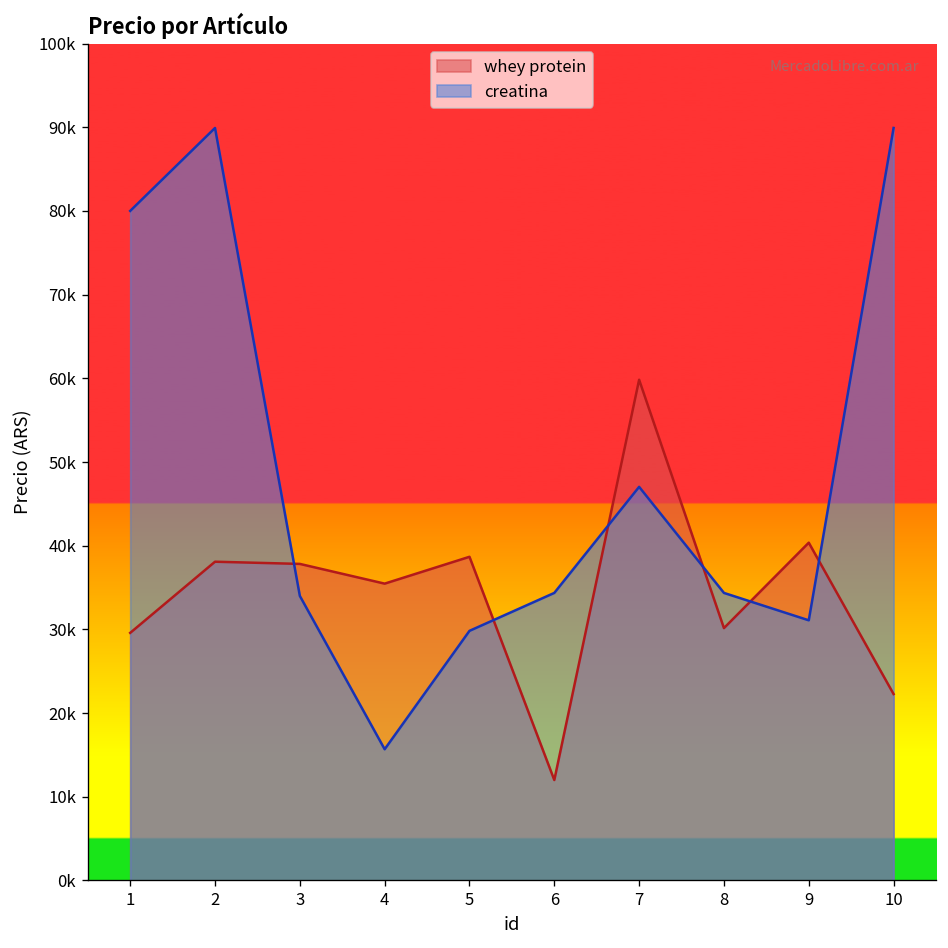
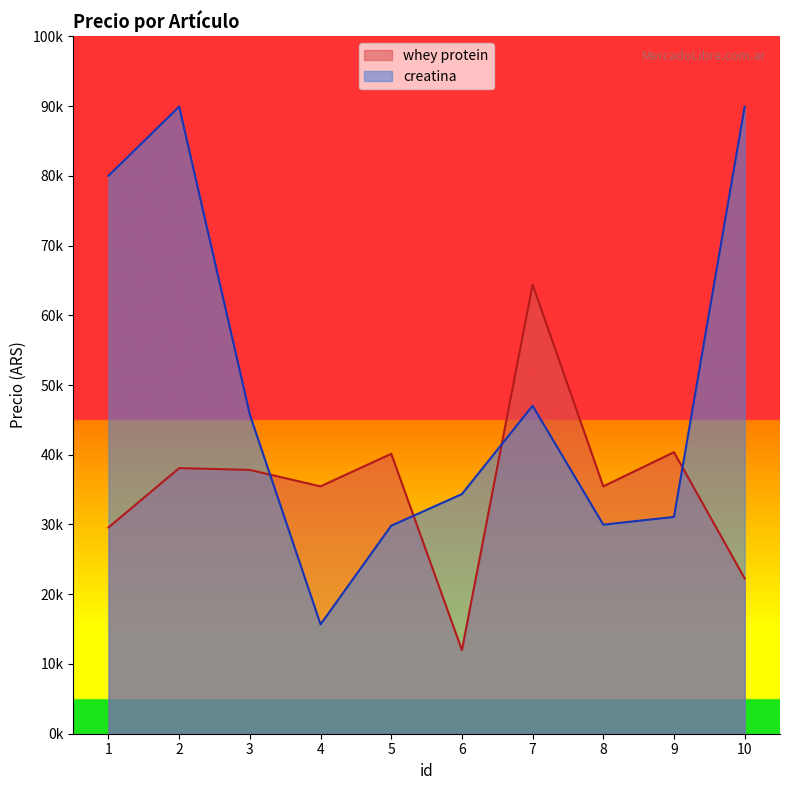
creatina, 3: 34000 -> 46000
whey protein, 5: 39000 -> 40000
whey protein, 7: 60000 -> 64000
whey protein, 8: 30000 -> 35000
creatina, 8: 34000 -> 30000
